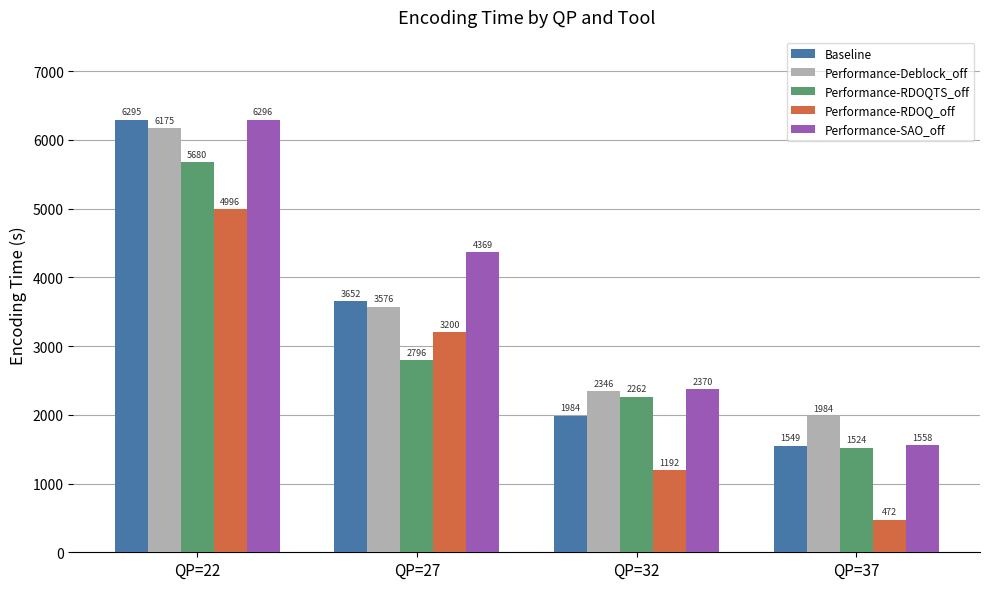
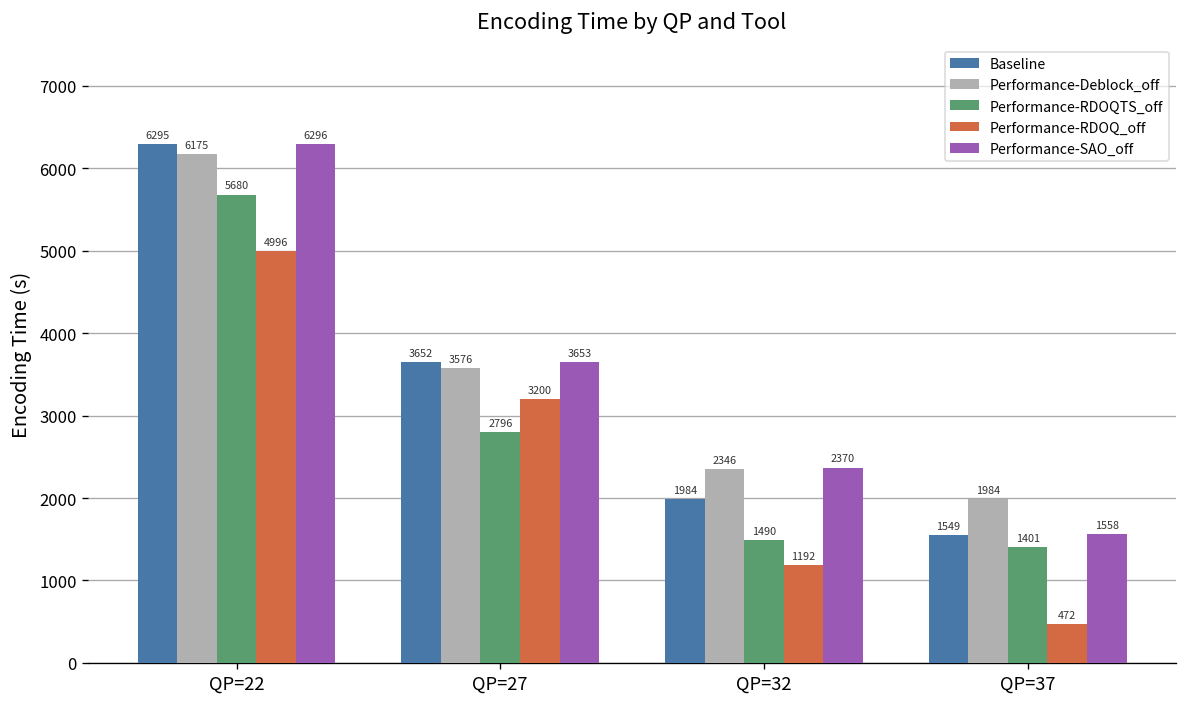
Performance-SAO_off, QP=27: 4369 -> 3653
Performance-RDOQTS_off, QP=32: 2262 -> 1490
Performance-RDOQTS_off, QP=37: 1524 -> 1401
